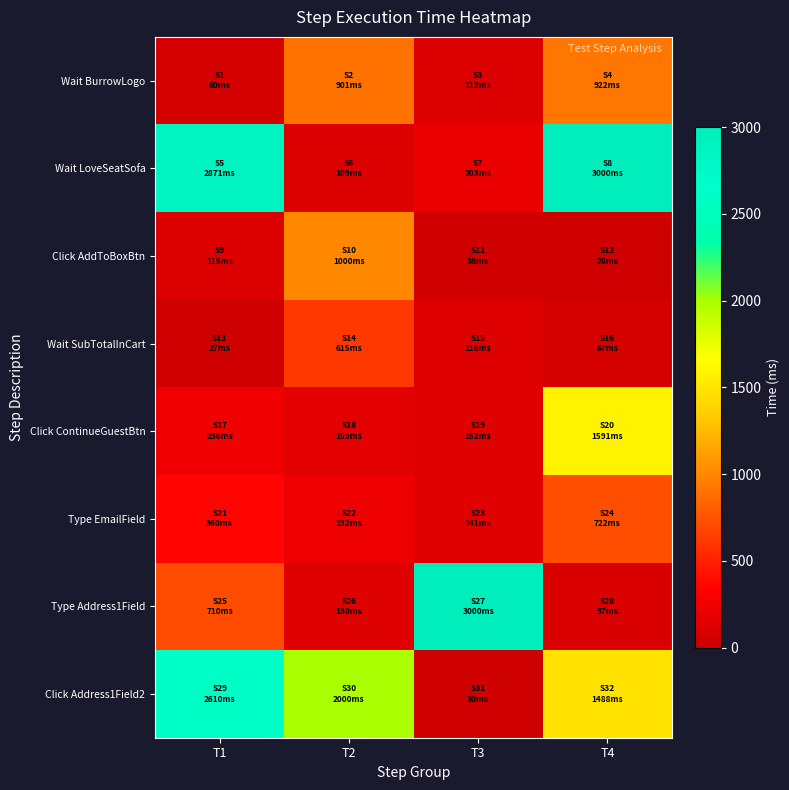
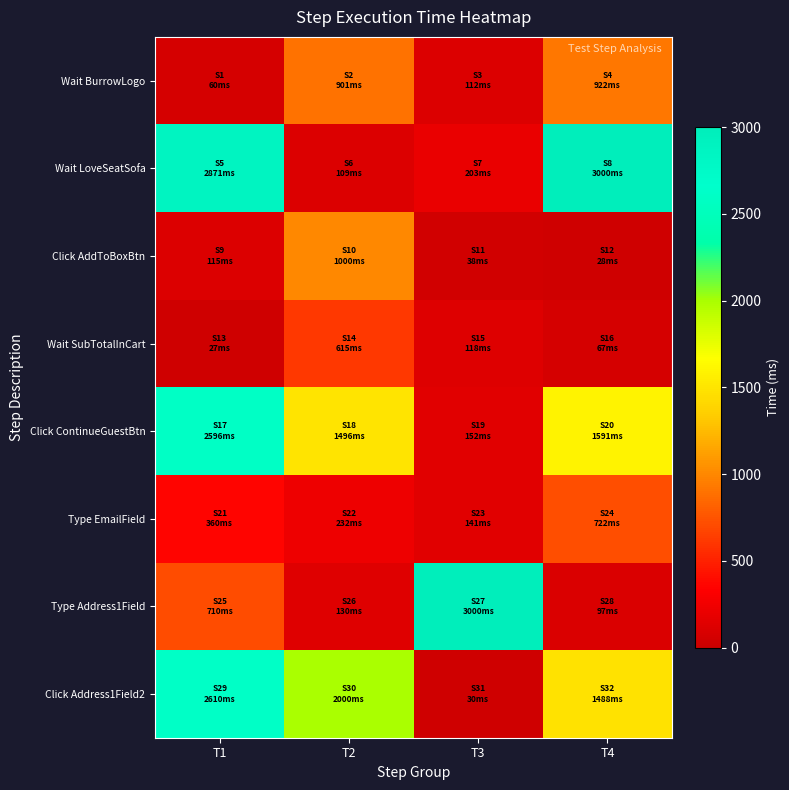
Click ContinueGuestBtn, T1: 236 -> 2596
Click ContinueGuestBtn, T2: 159 -> 1496
